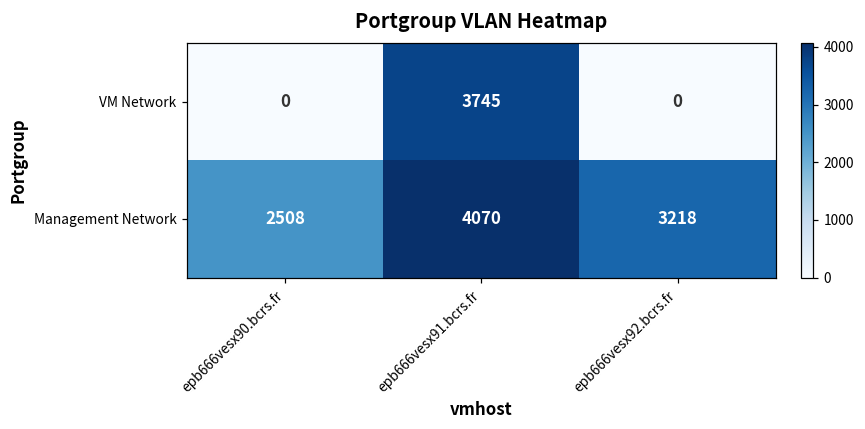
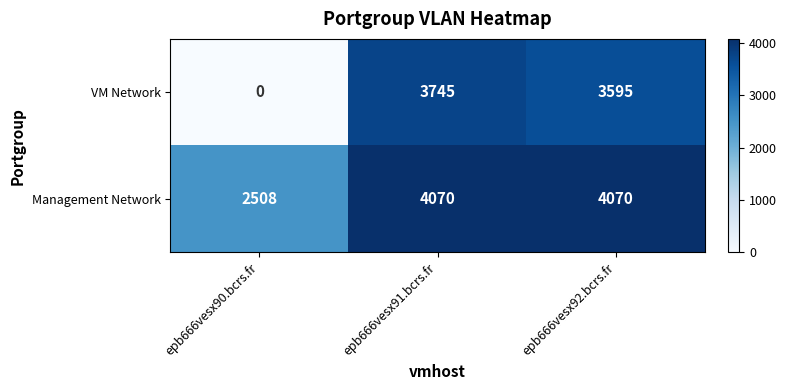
VM Network, epb666vesx92.bcrs.fr: 0 -> 3595
Management Network, epb666vesx92.bcrs.fr: 3218 -> 4070
